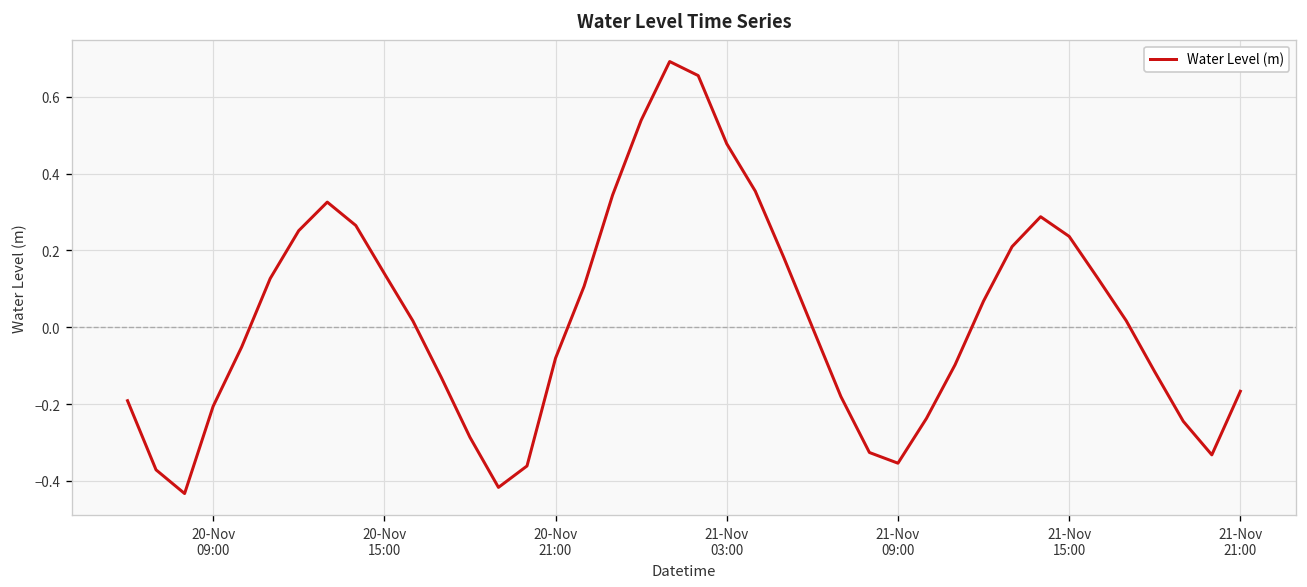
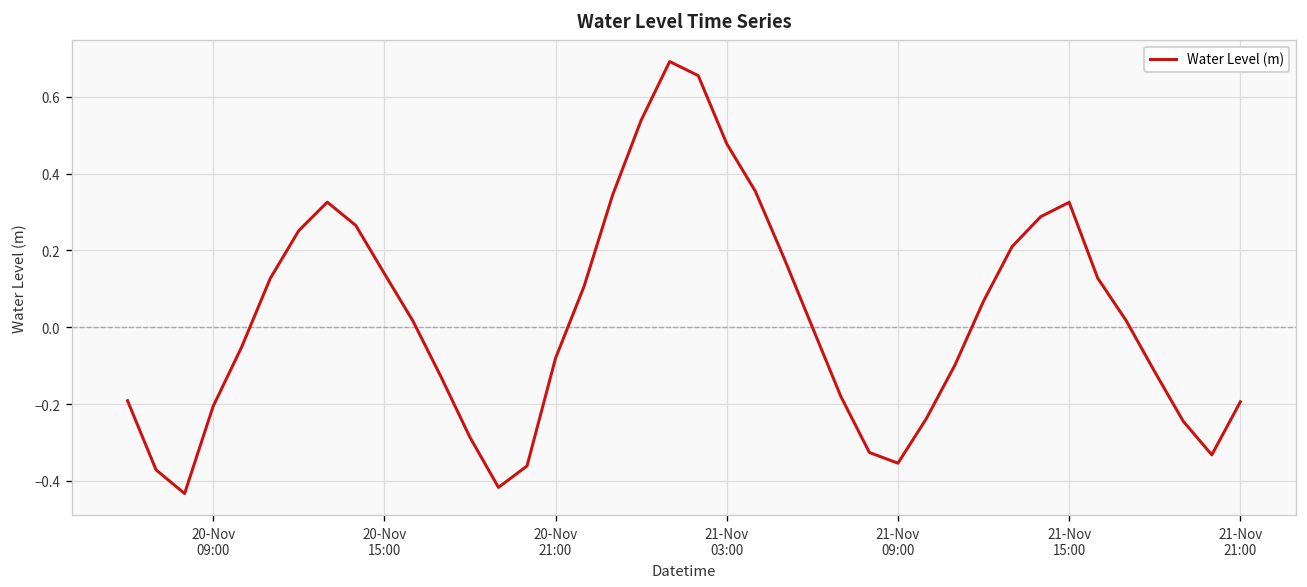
21-Nov 15:00: 0.24 -> 0.33
21-Nov 21:00: -0.17 -> -0.19
